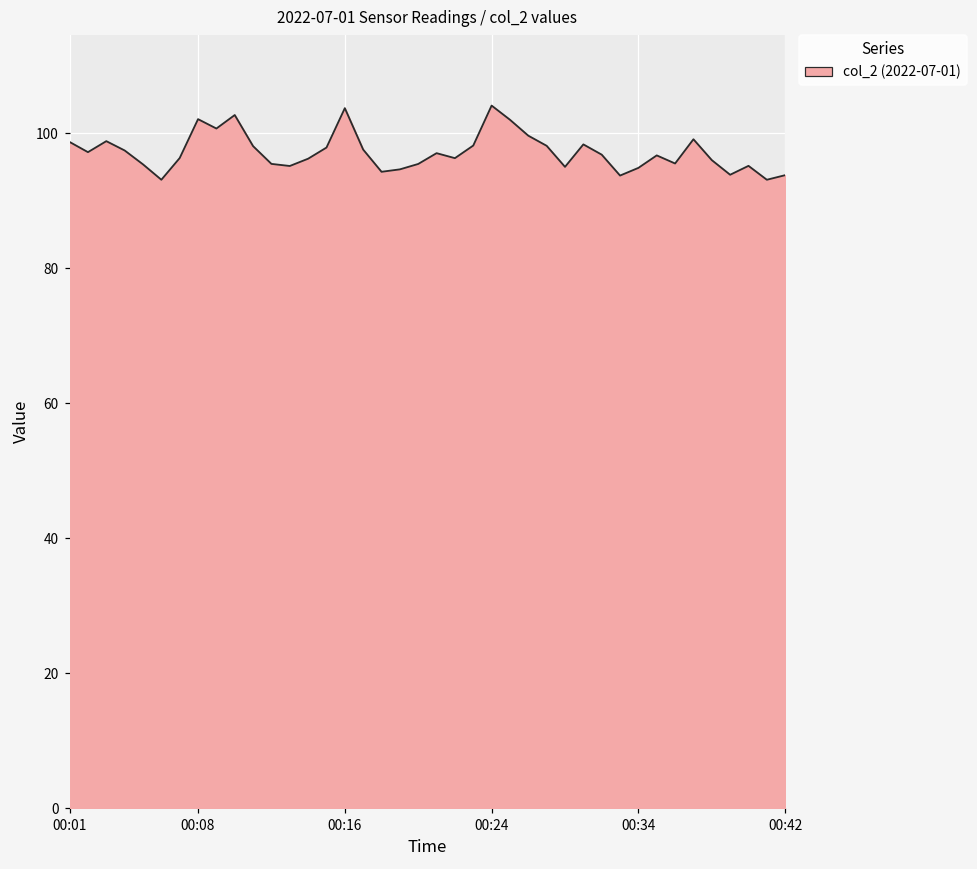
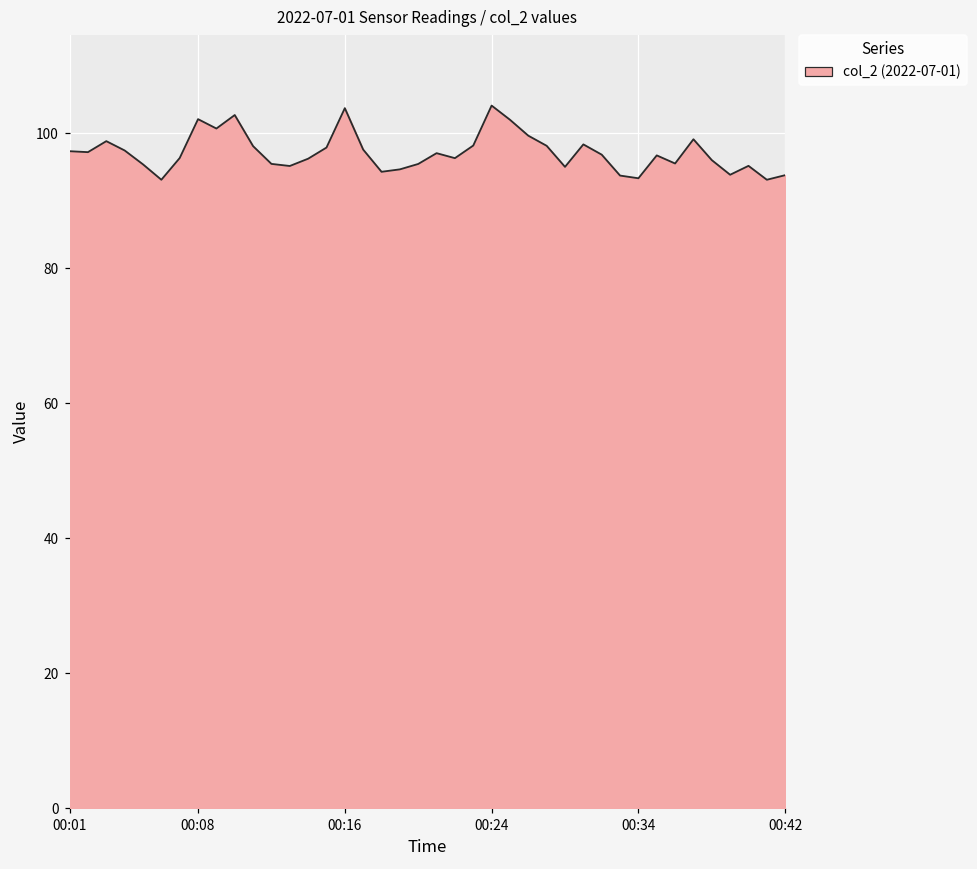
00:01: 99 -> 97
00:34: 95 -> 93
